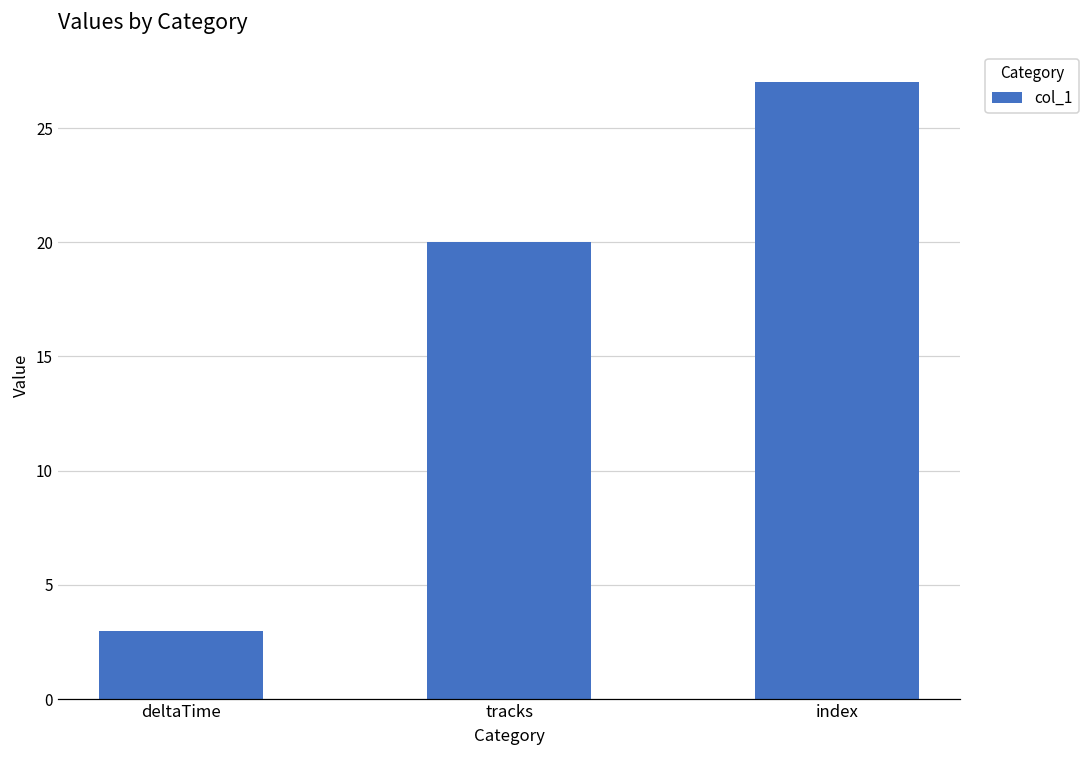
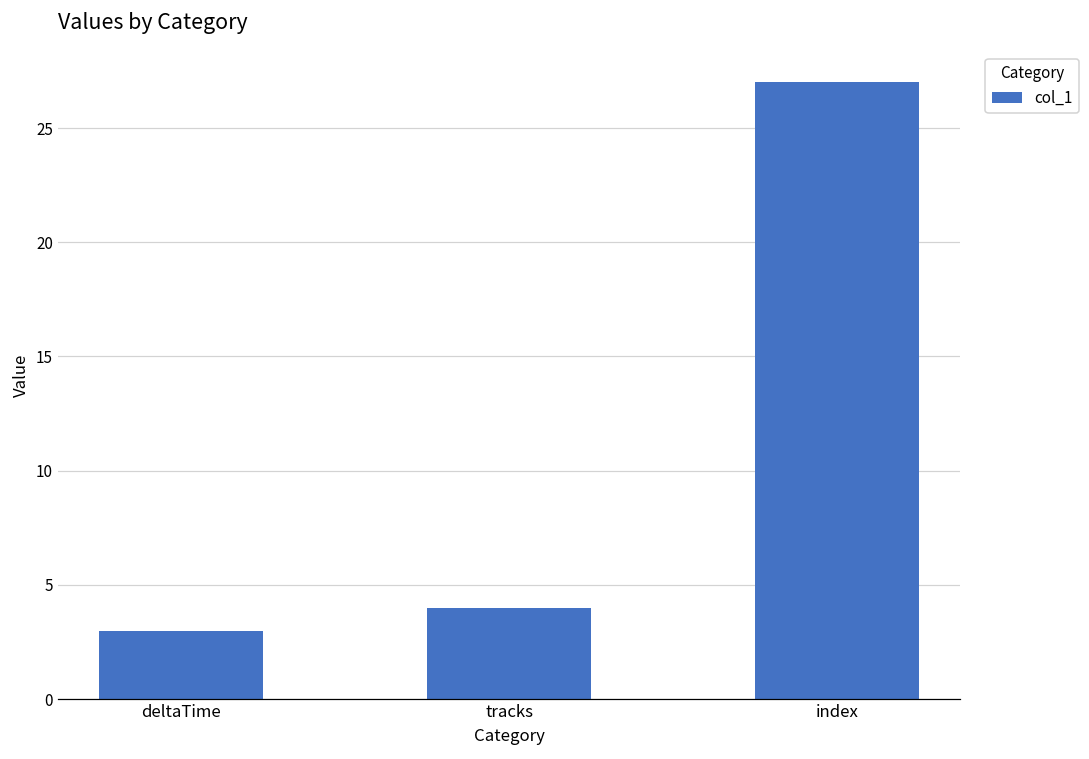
tracks: 20 -> 4
